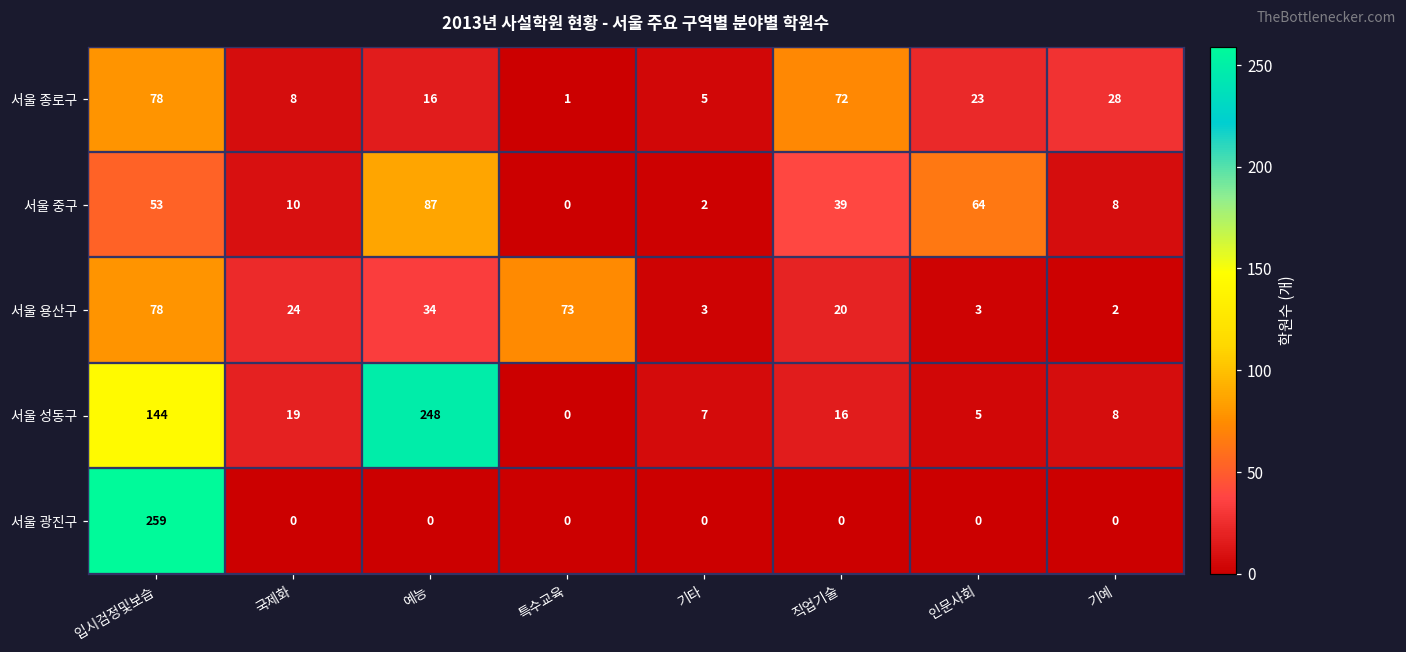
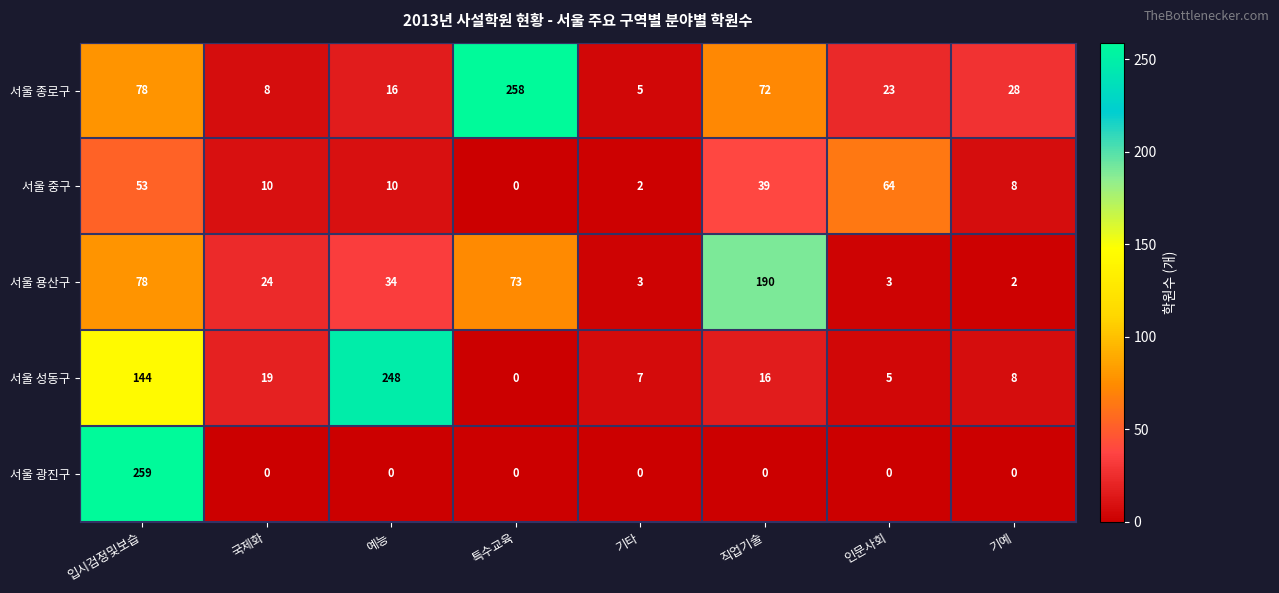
서울 종로구, 특수교육: 1 -> 258
서울 중구, 예능: 87 -> 10
서울 용산구, 직업기술: 20 -> 190
